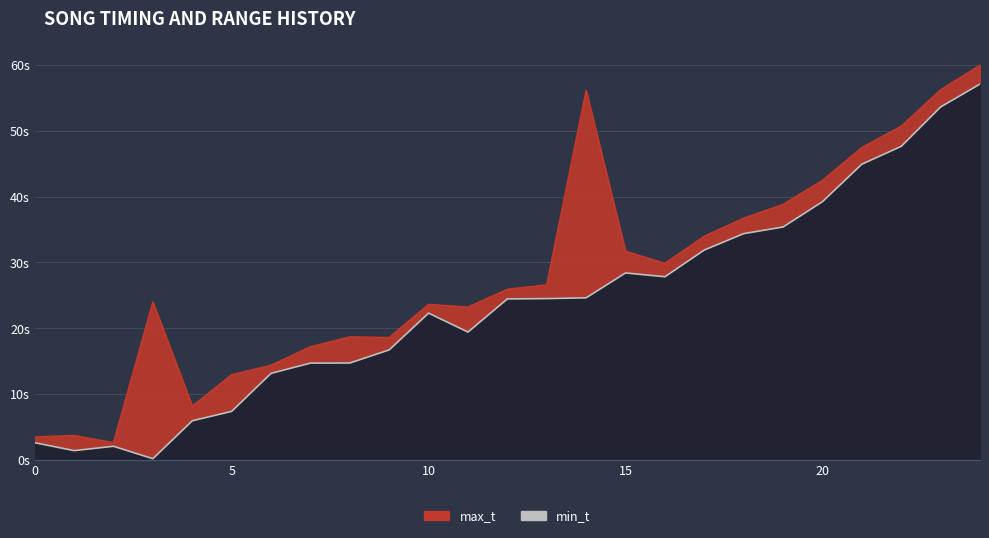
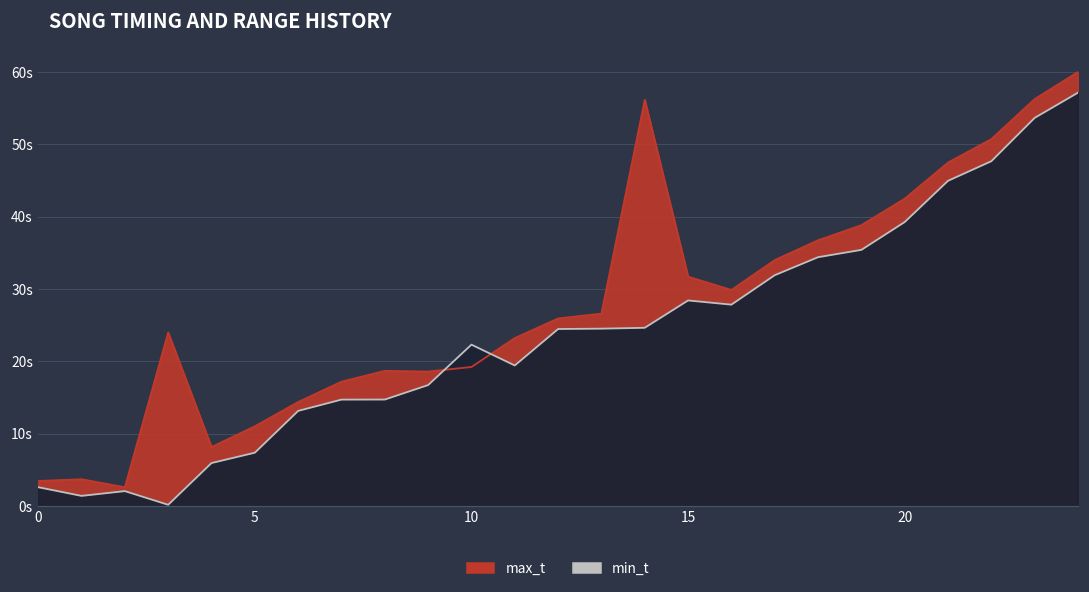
max_t, 5: 13s -> 11s
max_t, 10: 24s -> 19s
